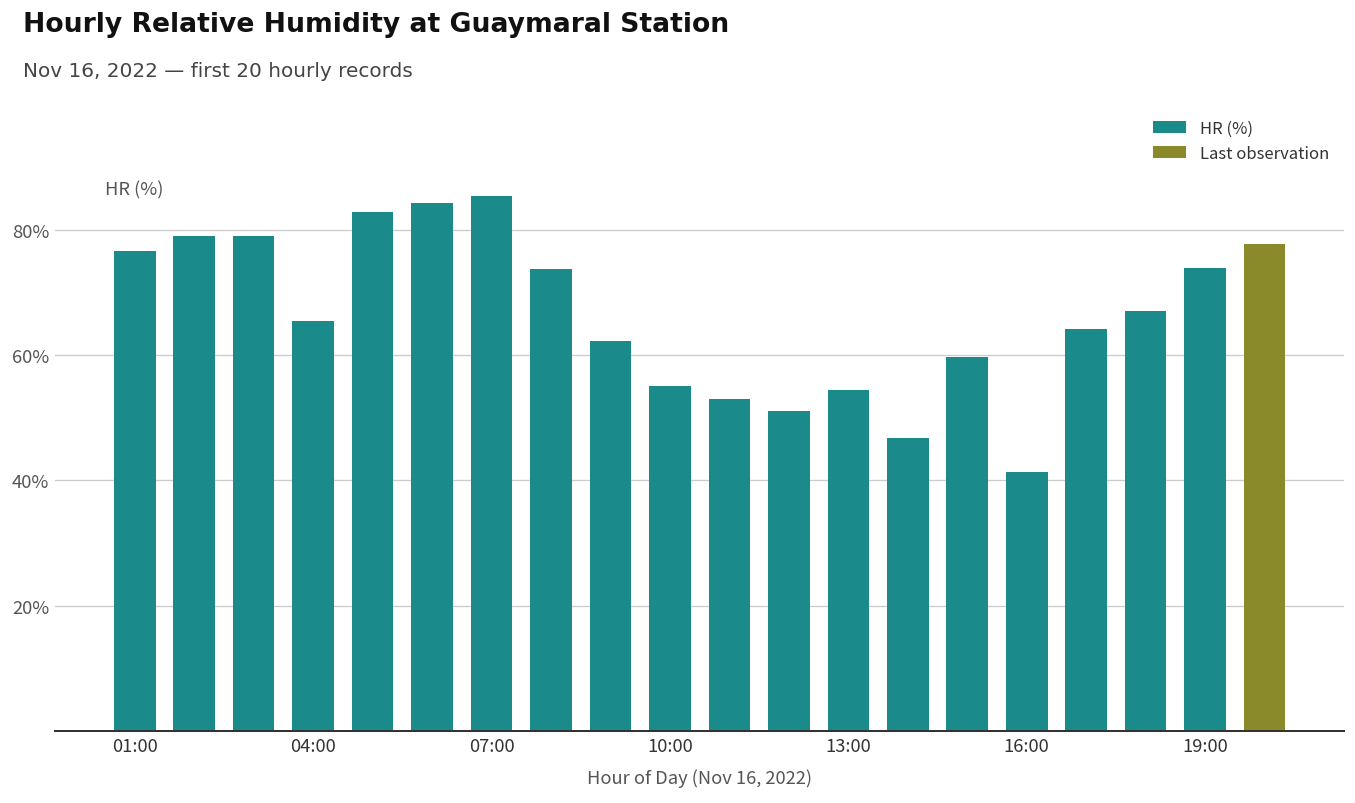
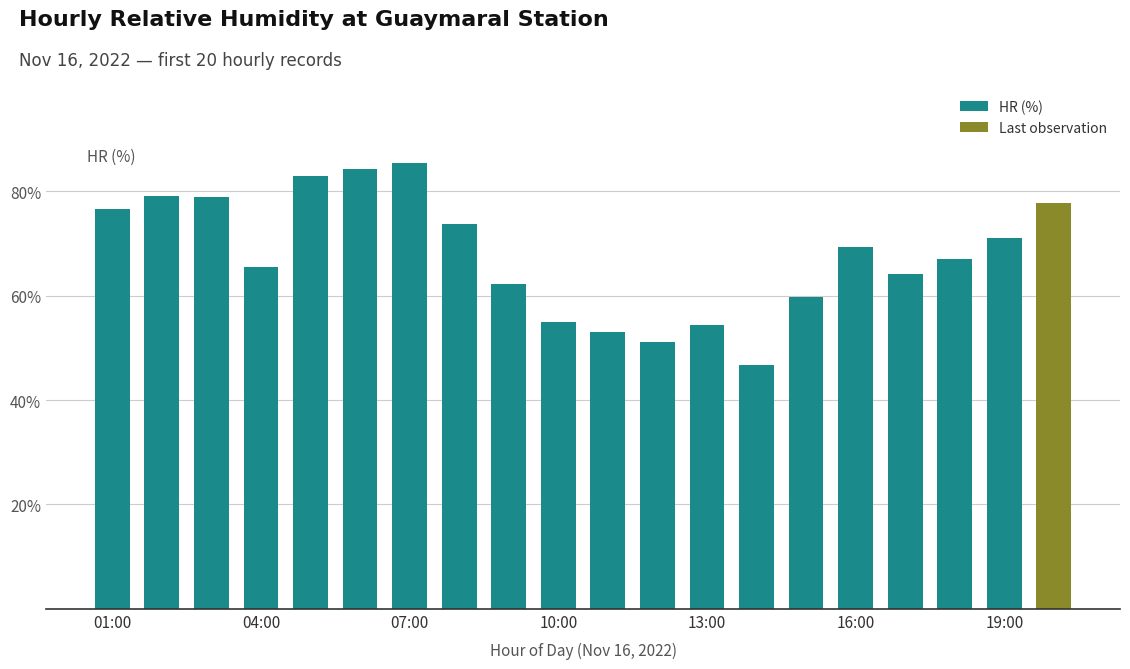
16:00: 41% -> 69%
19:00: 74% -> 71%
